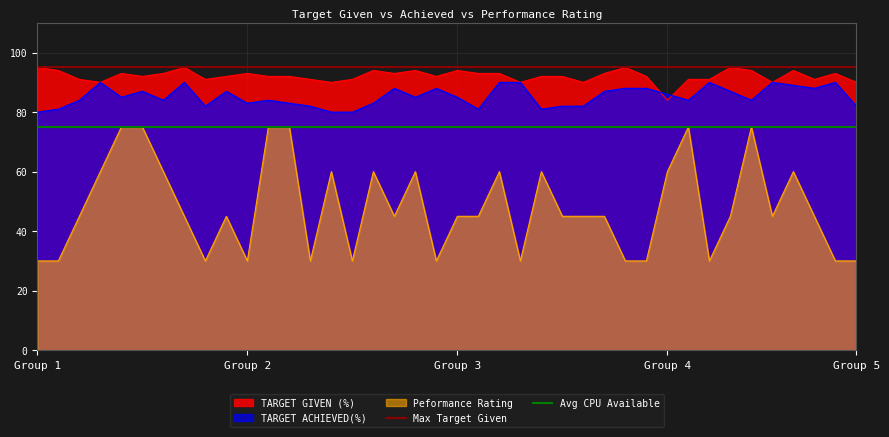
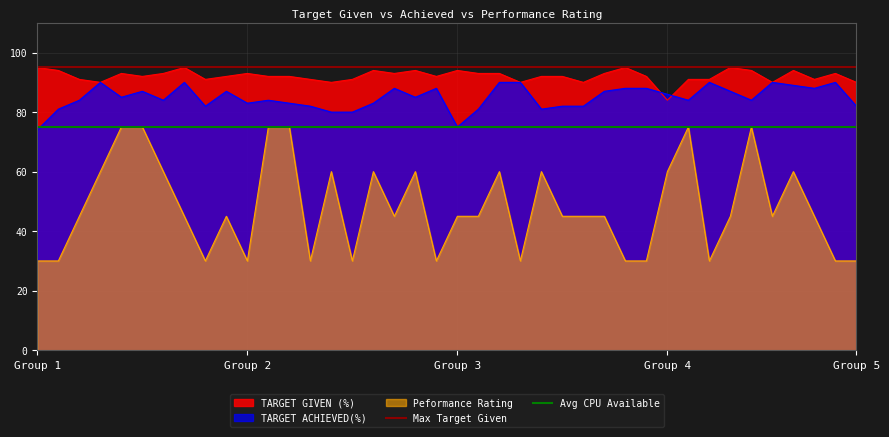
TARGET ACHIEVED(%), Group 1: 80 -> 74
TARGET ACHIEVED(%), Group 3: 85 -> 75
